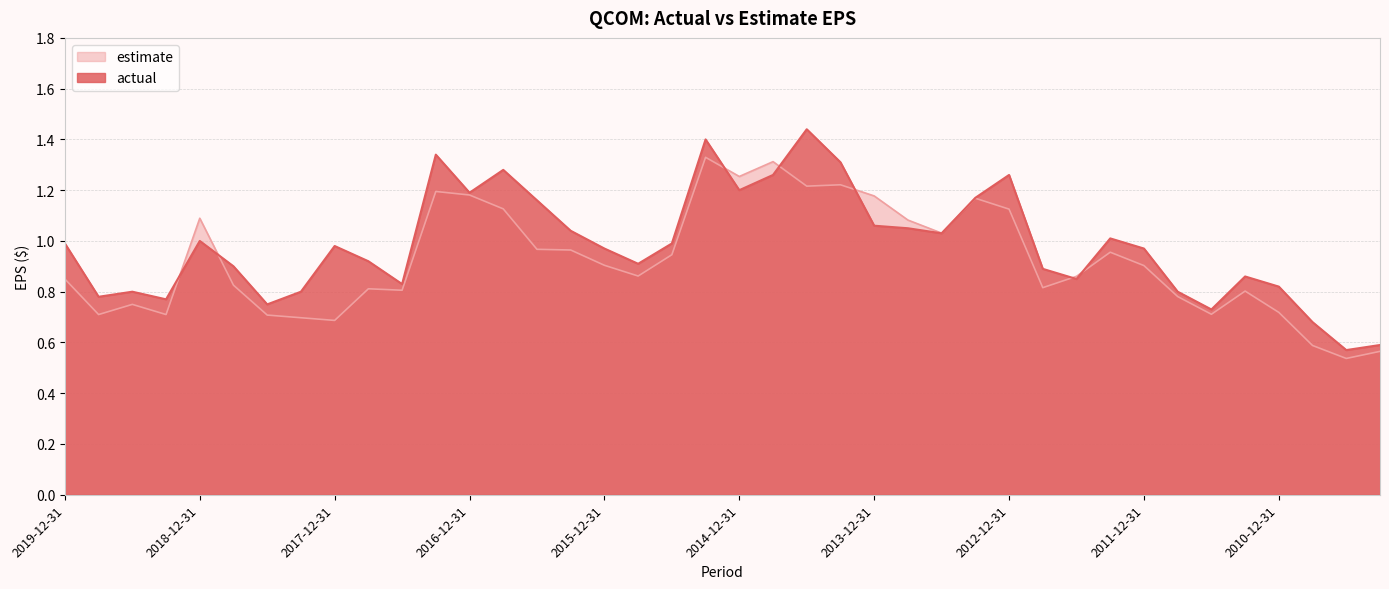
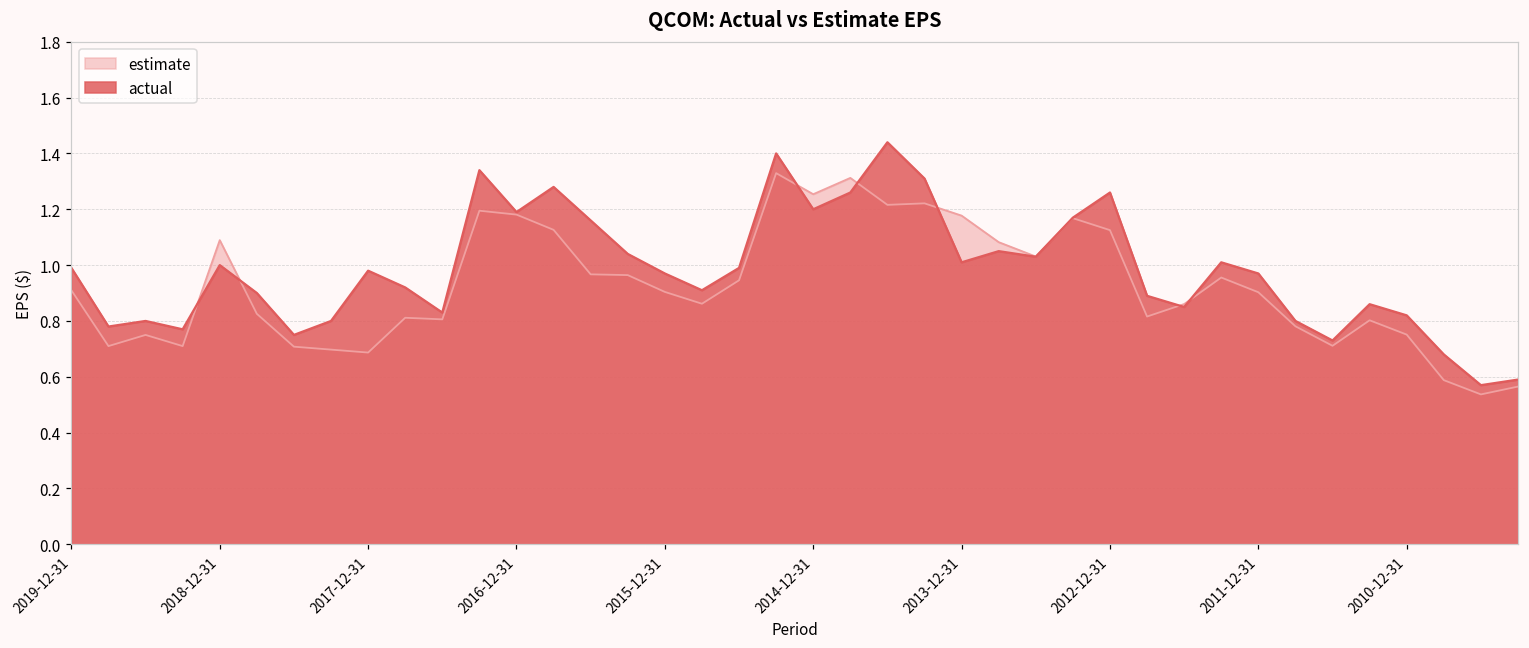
estimate, 2019-12-31: 0.85 -> 0.91
actual, 2013-12-31: 1.06 -> 1.01
estimate, 2010-12-31: 0.72 -> 0.75
